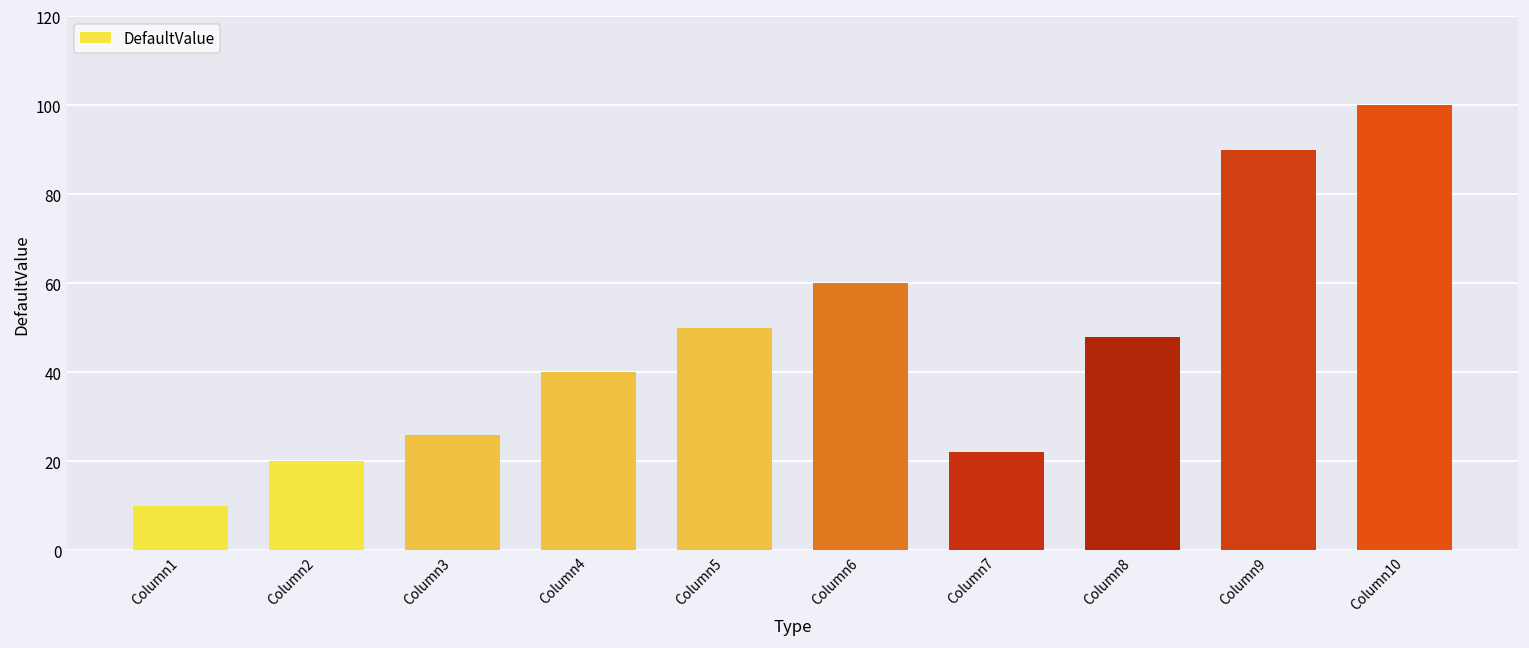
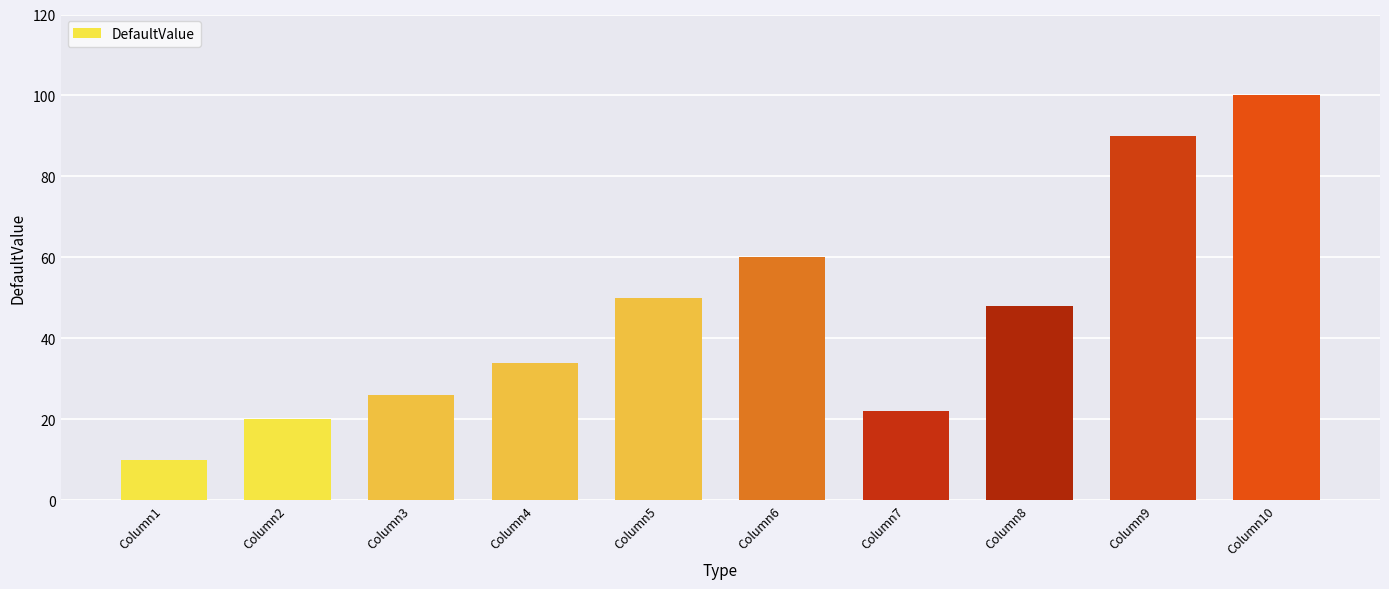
Column4: 40 -> 34
